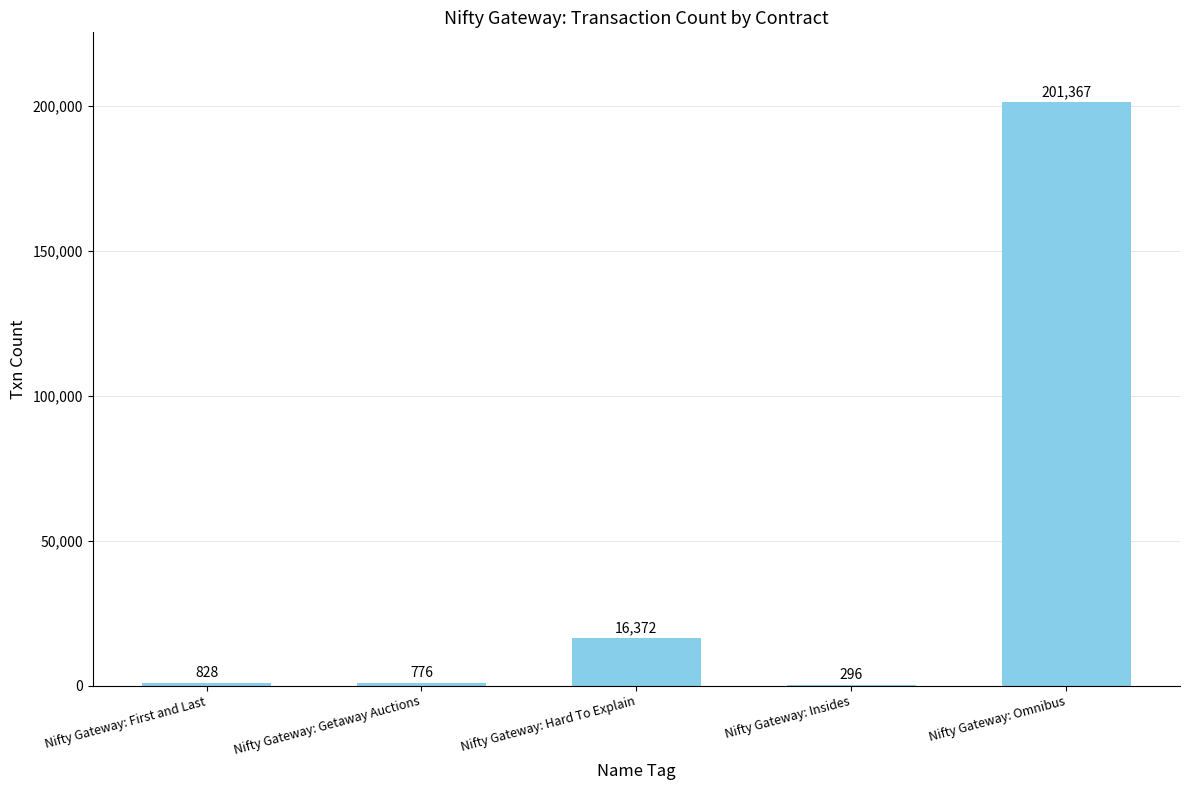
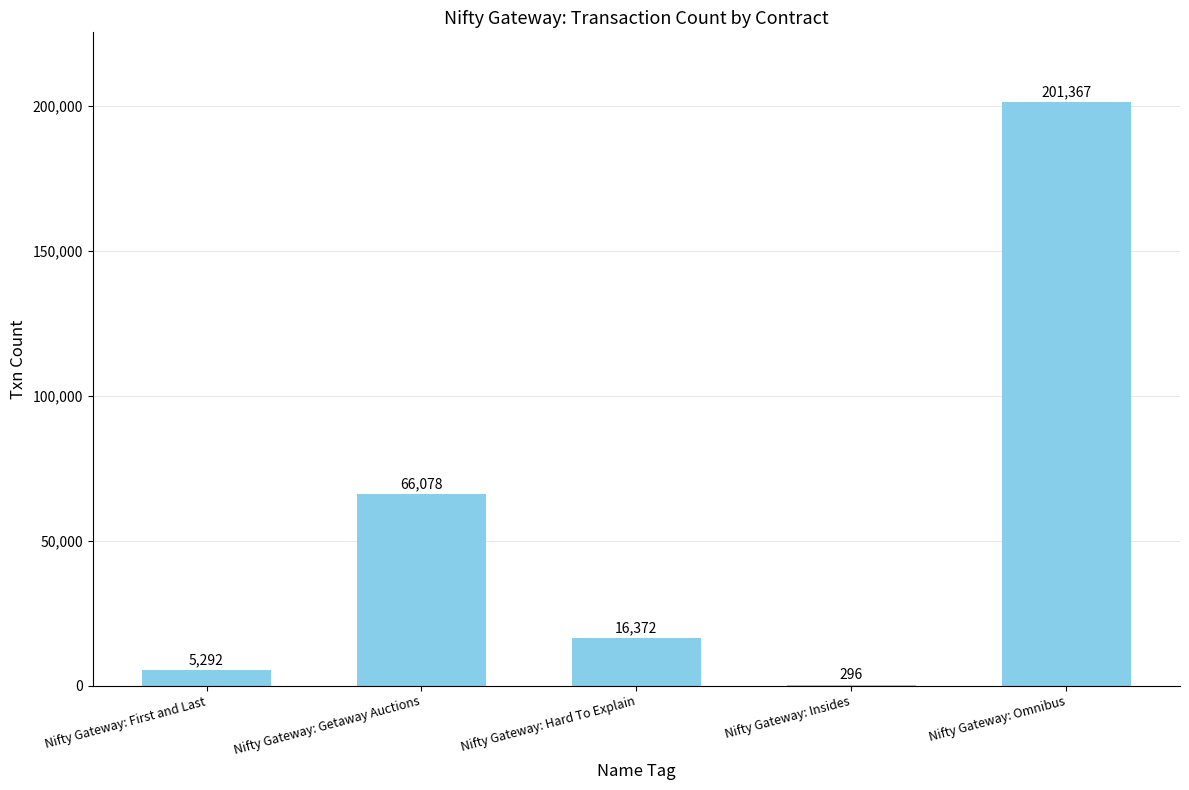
Nifty Gateway: First and Last: 828 -> 5,292
Nifty Gateway: Getaway Auctions: 776 -> 66,078
